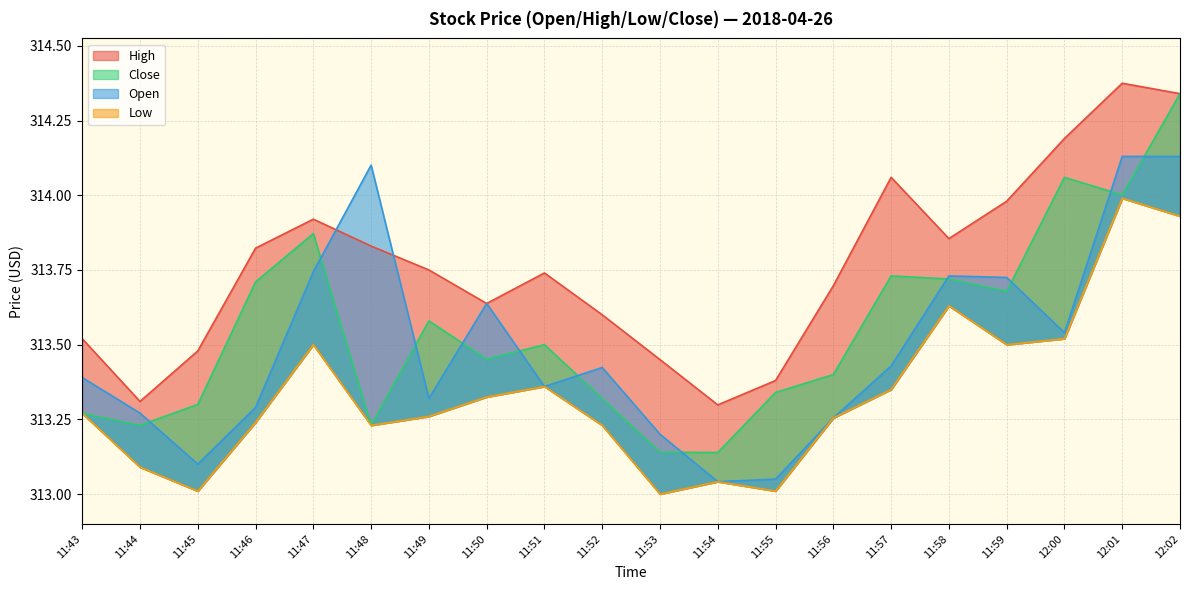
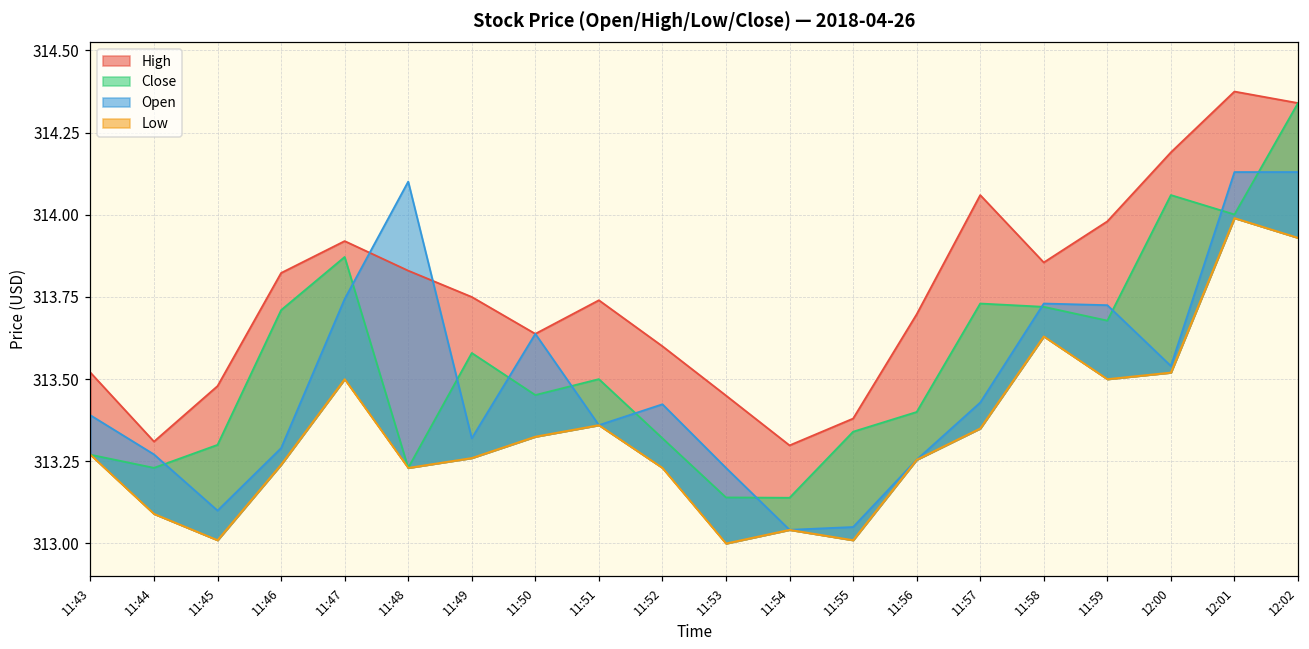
Open, 11:53: 313.20 -> 313.23
